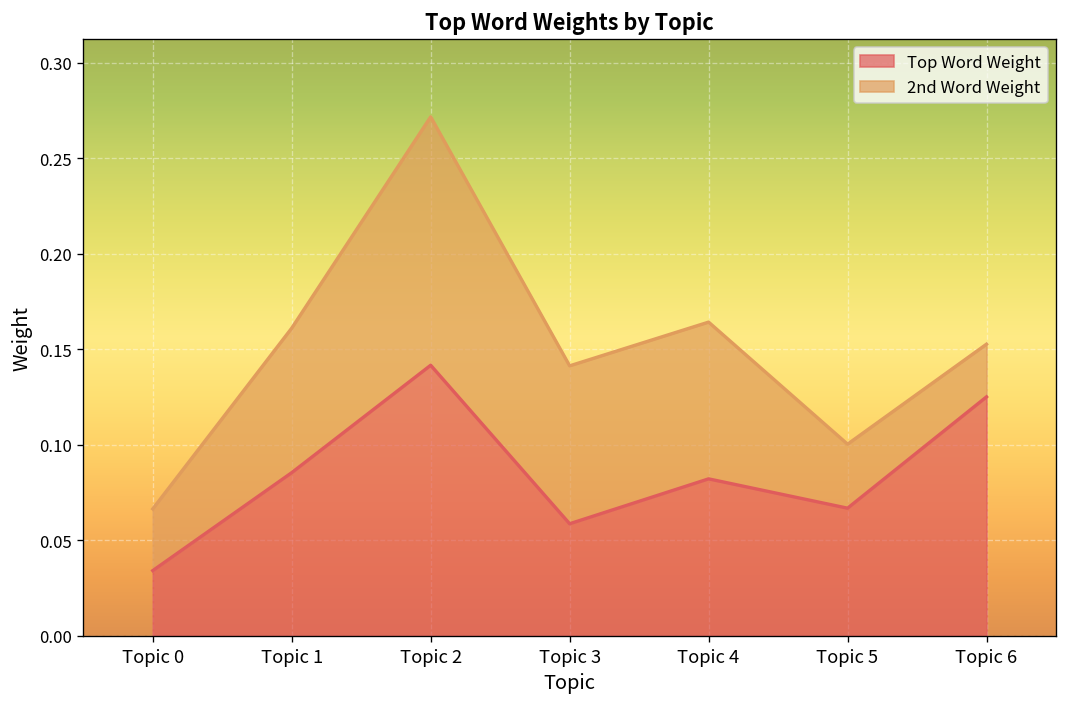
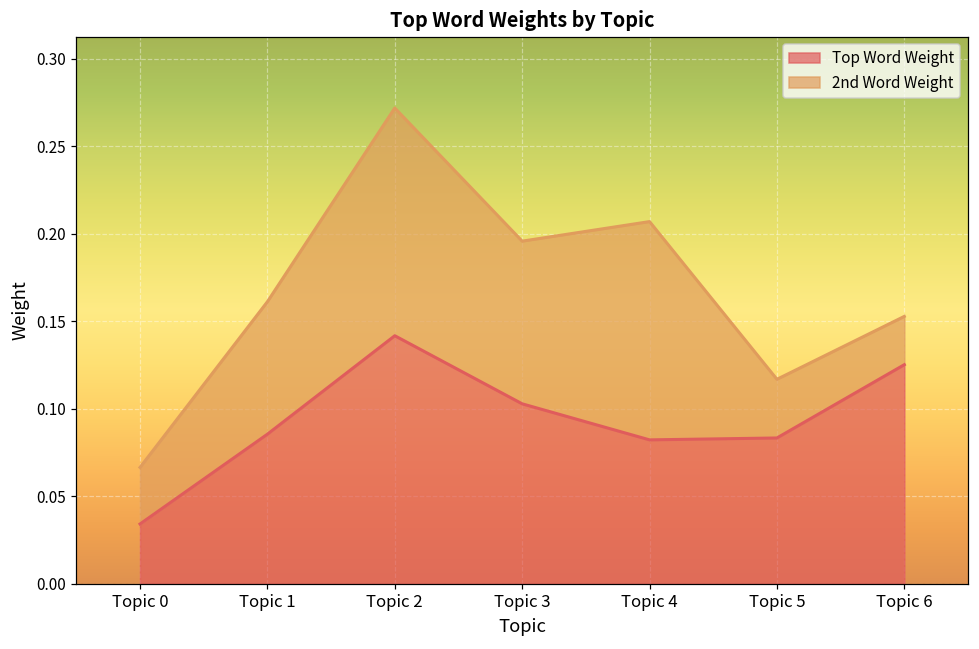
Top Word Weight, Topic 3: 0.059 -> 0.103
2nd Word Weight, Topic 3: 0.083 -> 0.093
2nd Word Weight, Topic 4: 0.082 -> 0.125
Top Word Weight, Topic 5: 0.067 -> 0.083
